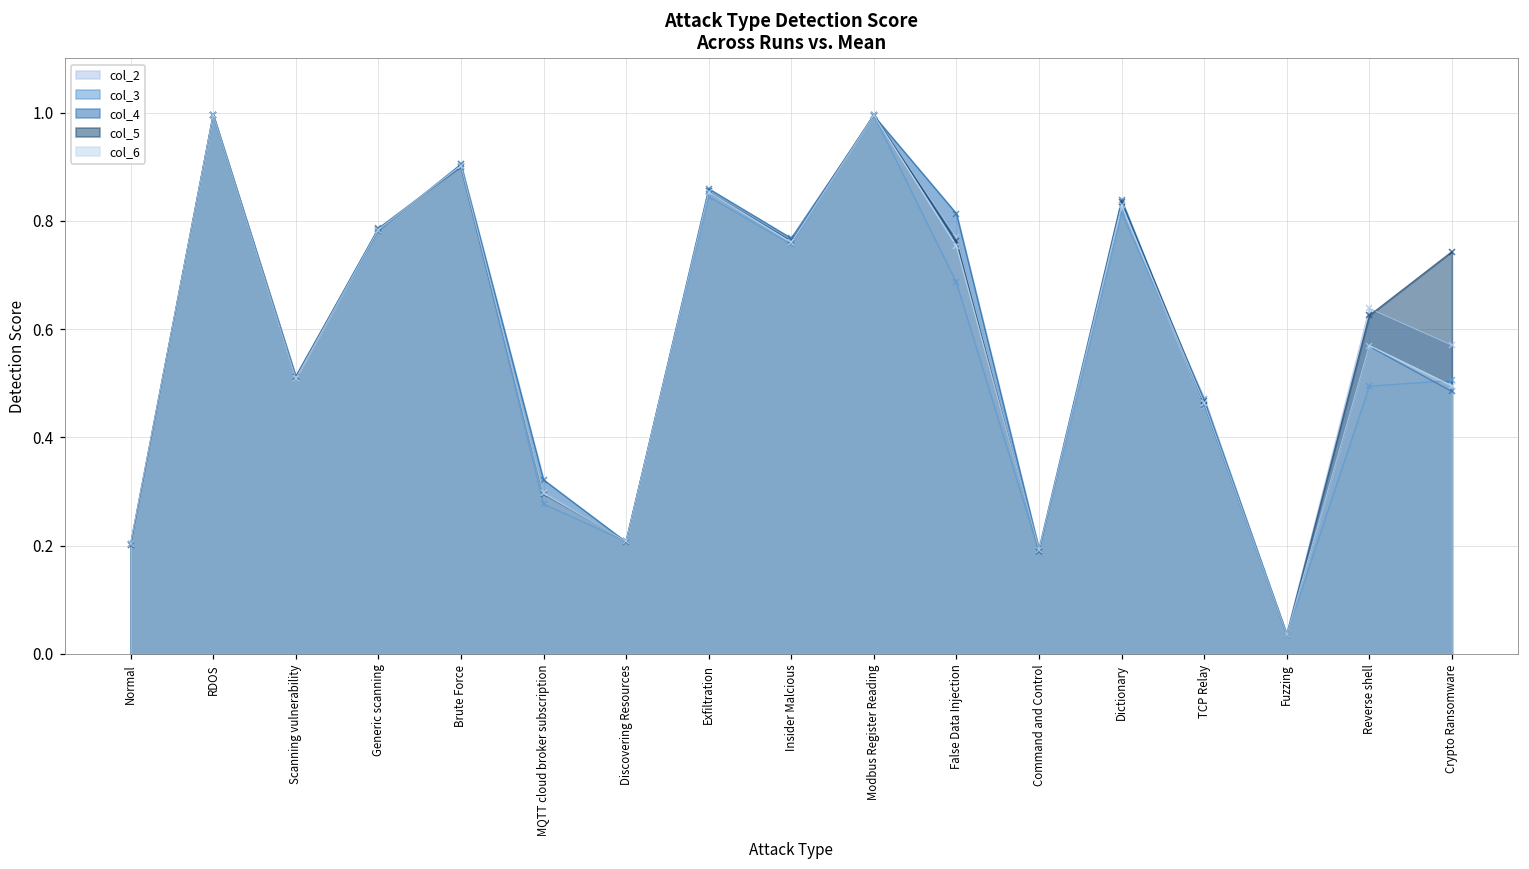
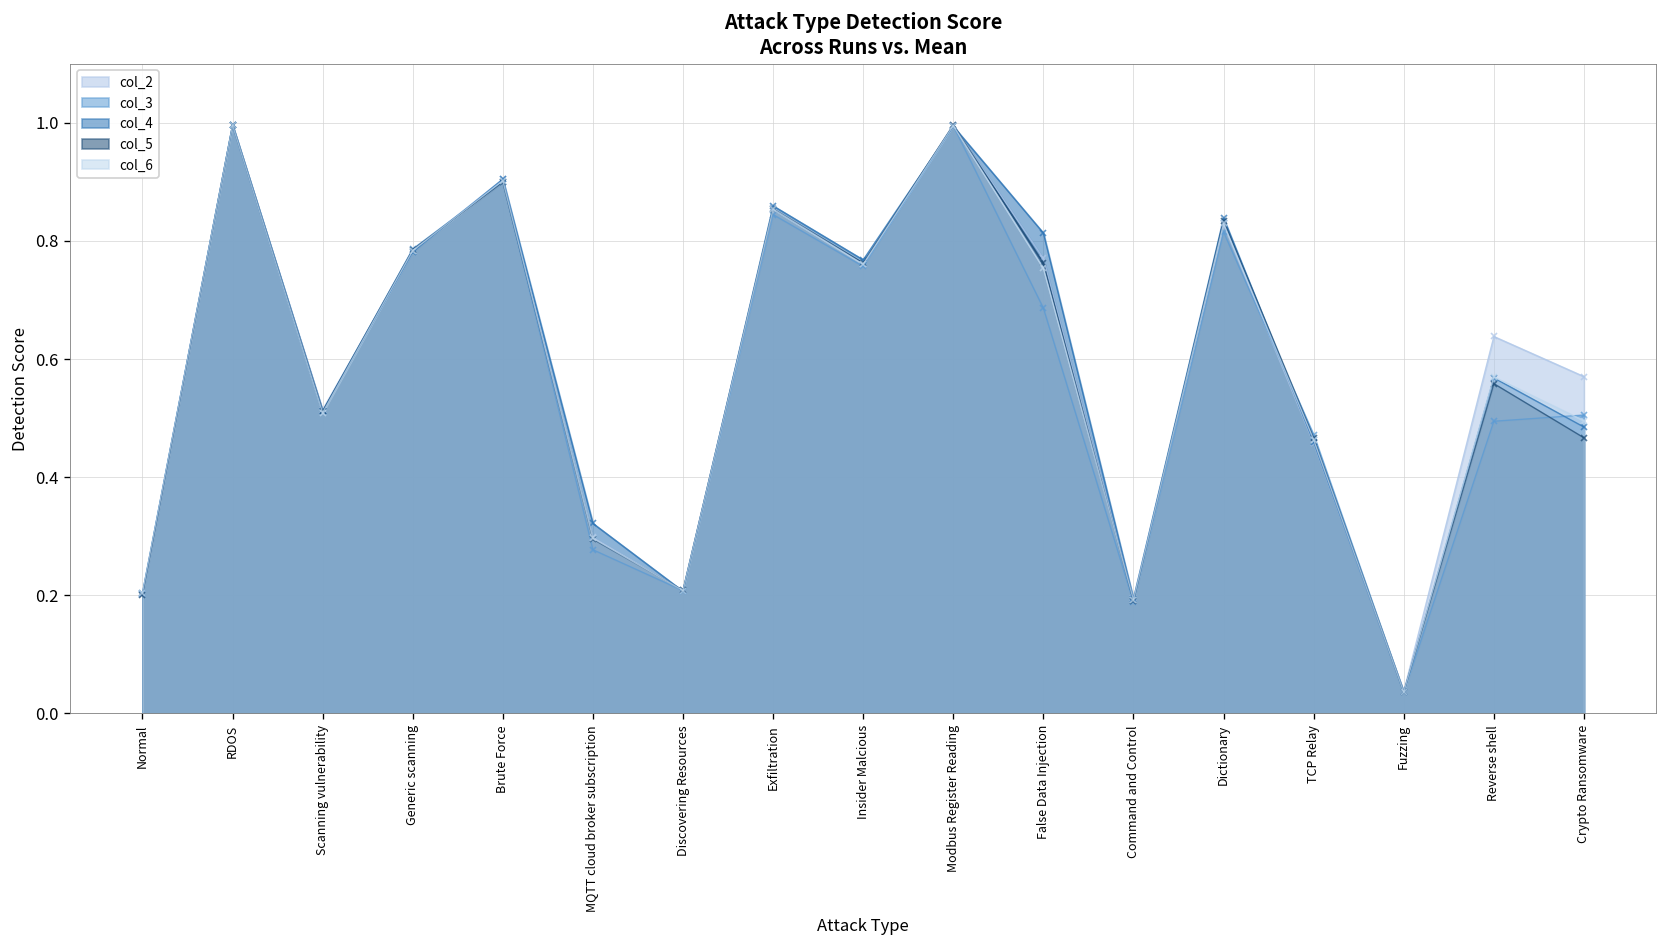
col_5, Reverse shell: 0.63 -> 0.56
col_5, Crypto Ransomware: 0.74 -> 0.47
